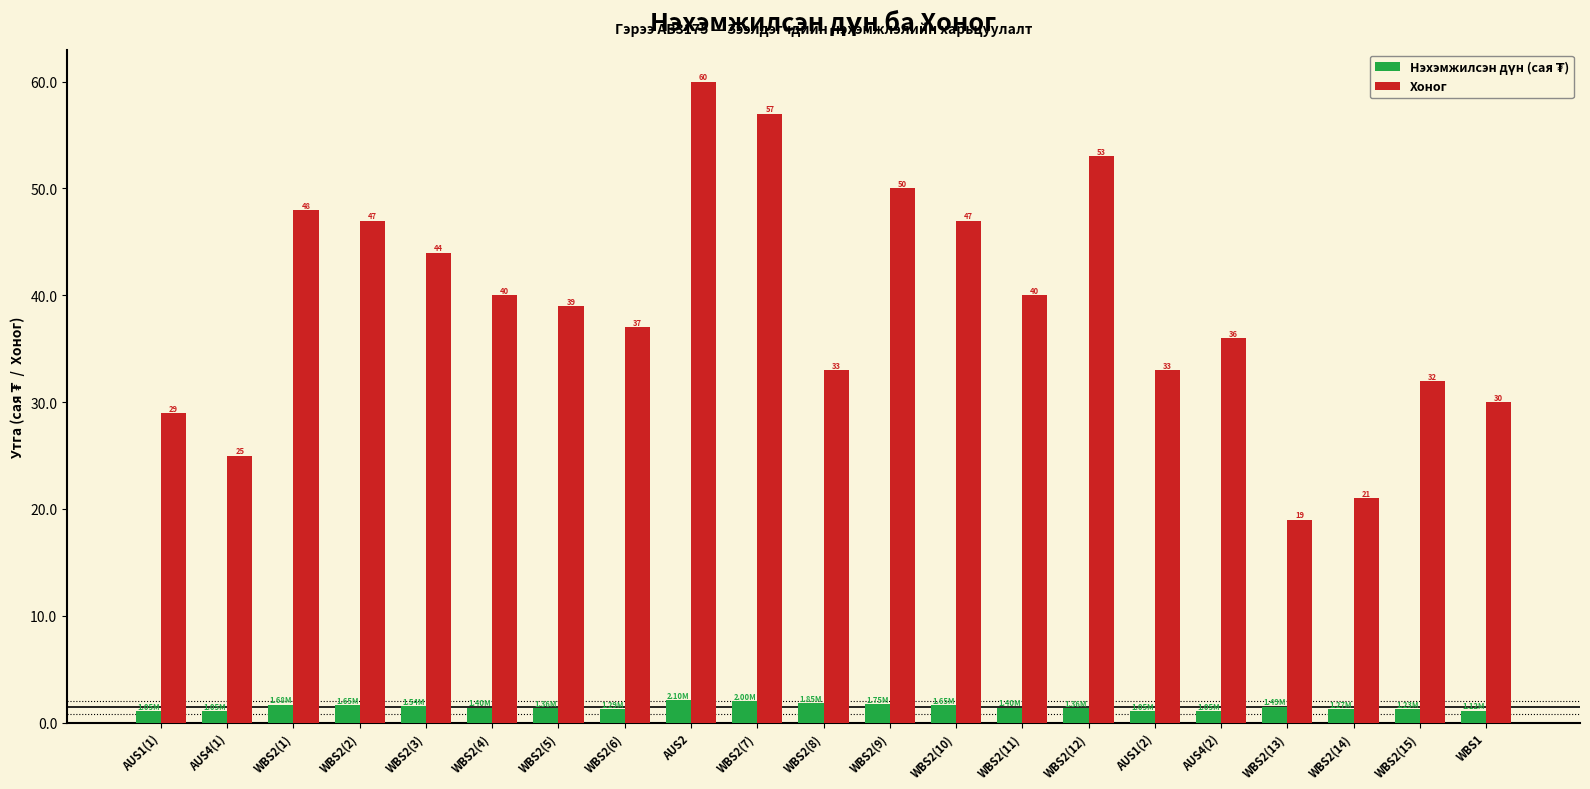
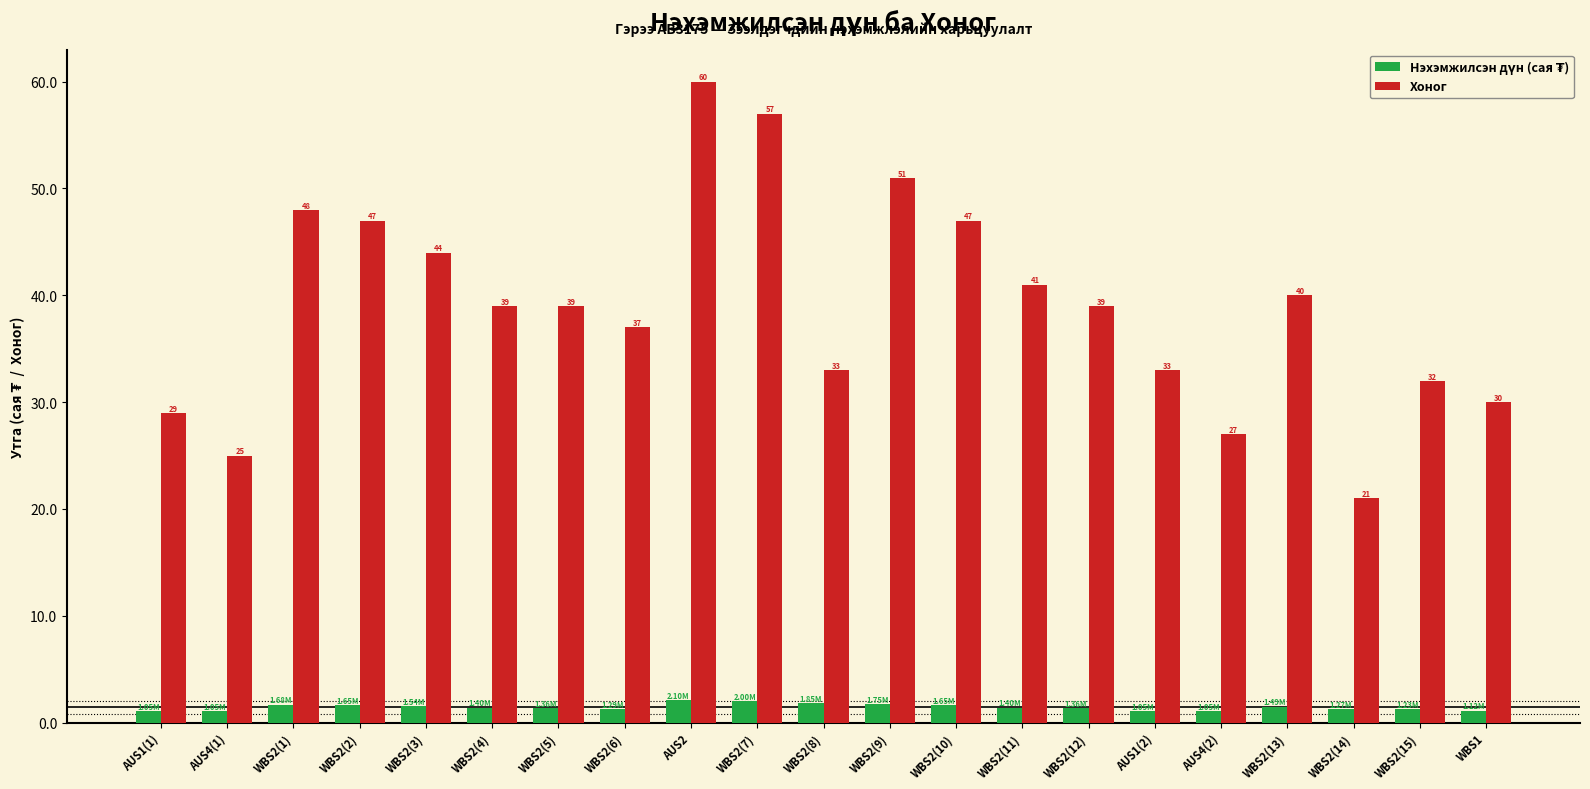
Хоног, WBS2(4): 40 -> 39
Хоног, WBS2(9): 50 -> 51
Хоног, WBS2(11): 40 -> 41
Хоног, WBS2(12): 53 -> 39
Хоног, AUS4(2): 36 -> 27
Хоног, WBS2(13): 19 -> 40
